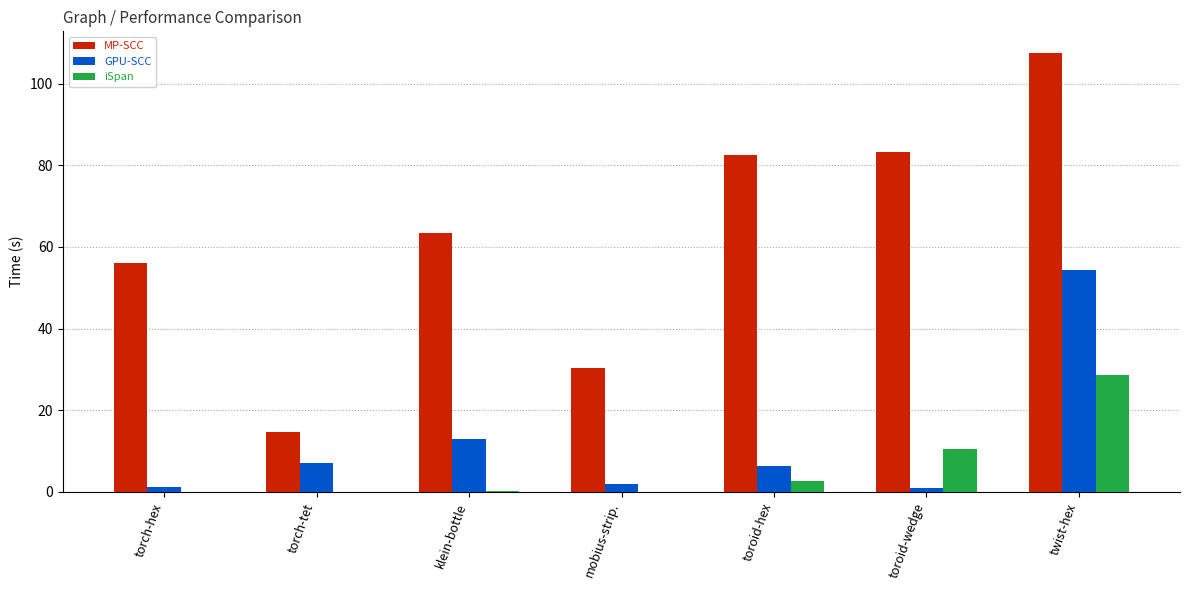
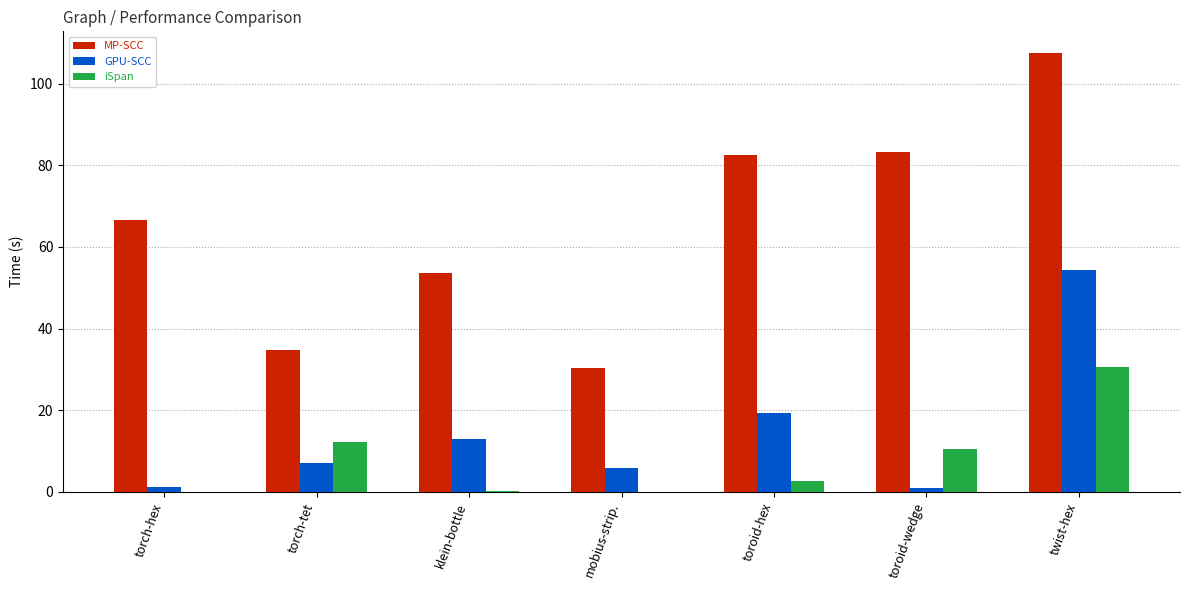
MP-SCC, torch-hex: 56 -> 67
MP-SCC, torch-tet: 15 -> 35
iSpan, torch-tet: 0 -> 12
MP-SCC, klein-bottle: 63 -> 54
GPU-SCC, mobius-strip.: 2 -> 6
GPU-SCC, toroid-hex: 6 -> 19
iSpan, twist-hex: 29 -> 31
